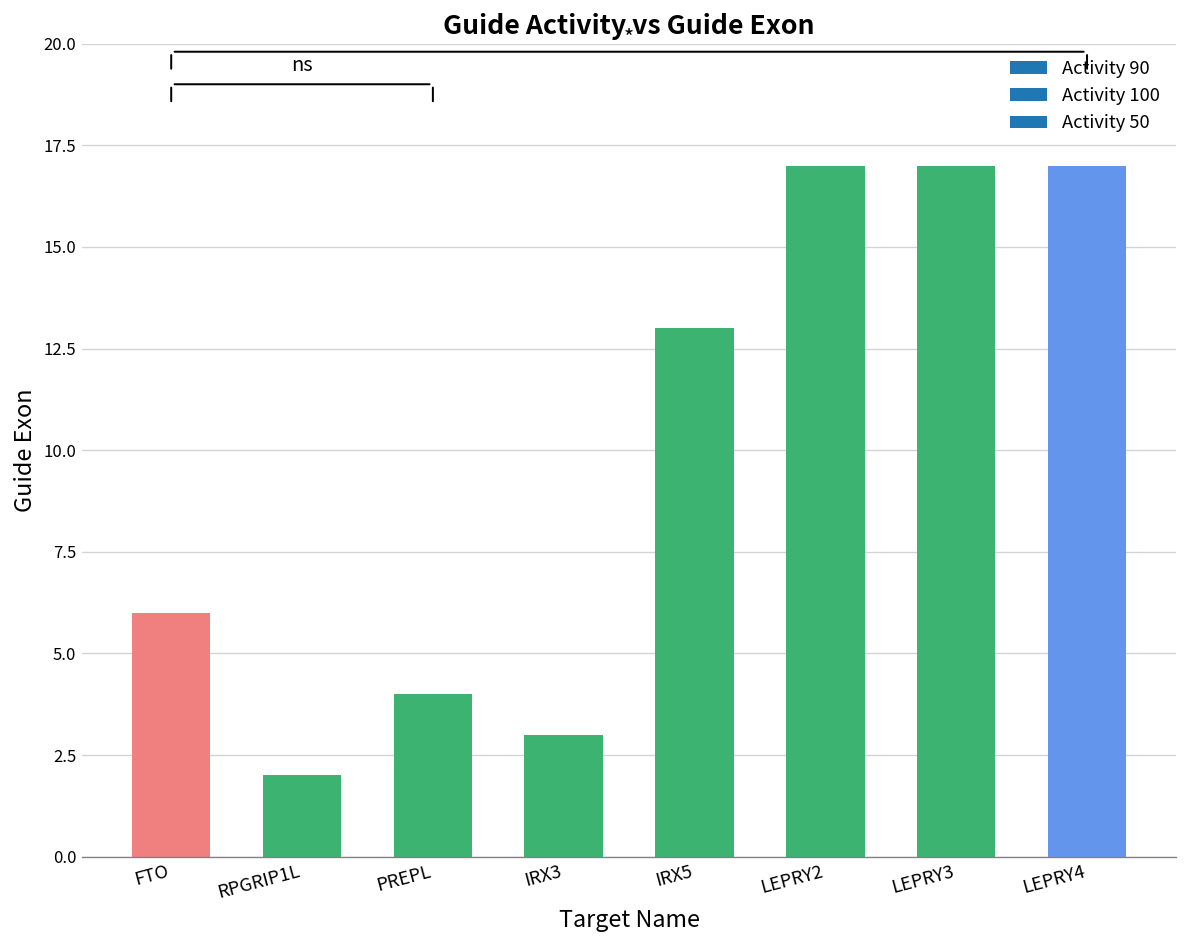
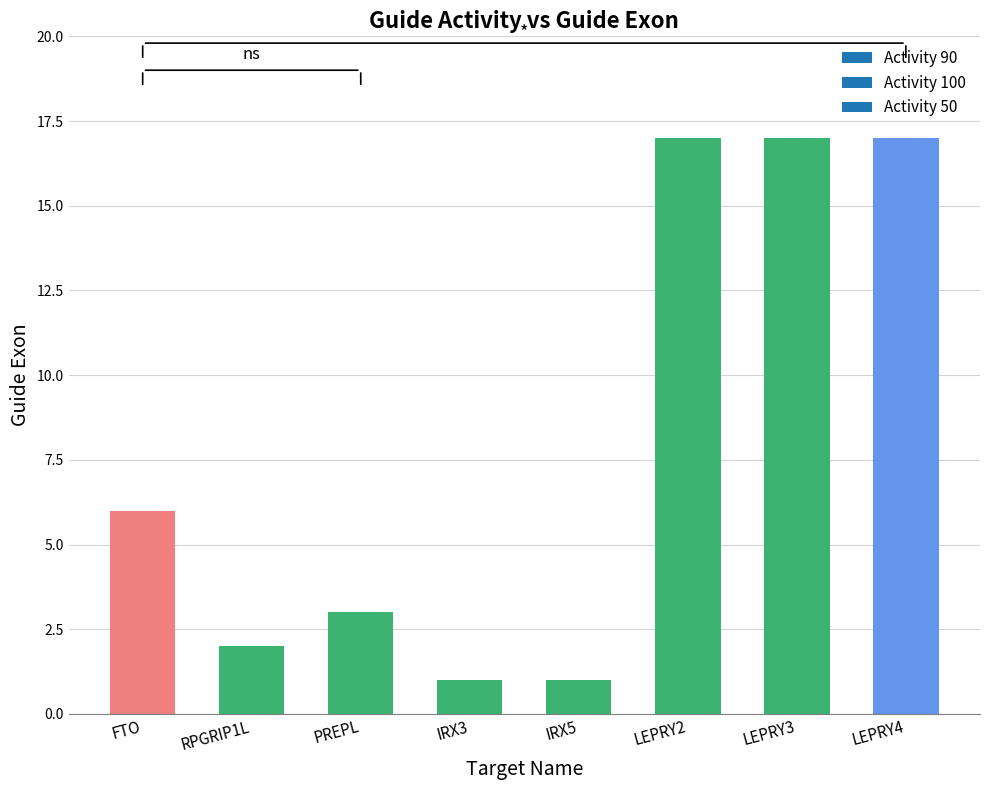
PREPL: 4 -> 3
IRX3: 3 -> 1
IRX5: 13 -> 1
